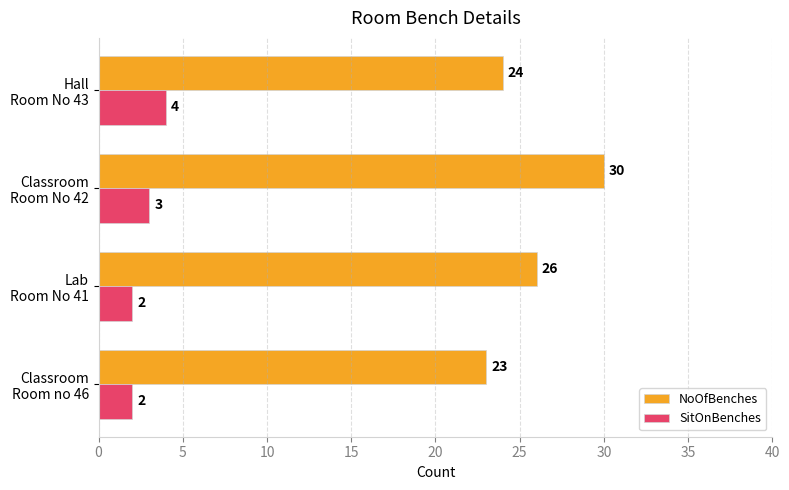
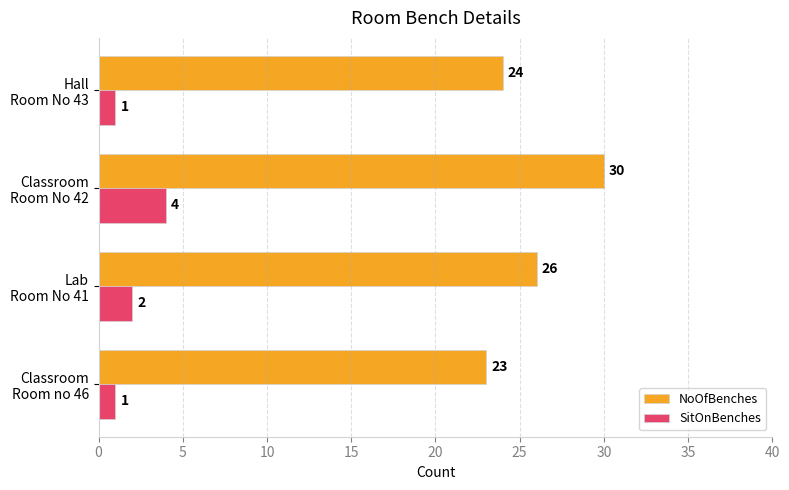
SitOnBenches, Hall Room No 43: 4 -> 1
SitOnBenches, Classroom Room No 42: 3 -> 4
SitOnBenches, Classroom Room no 46: 2 -> 1
